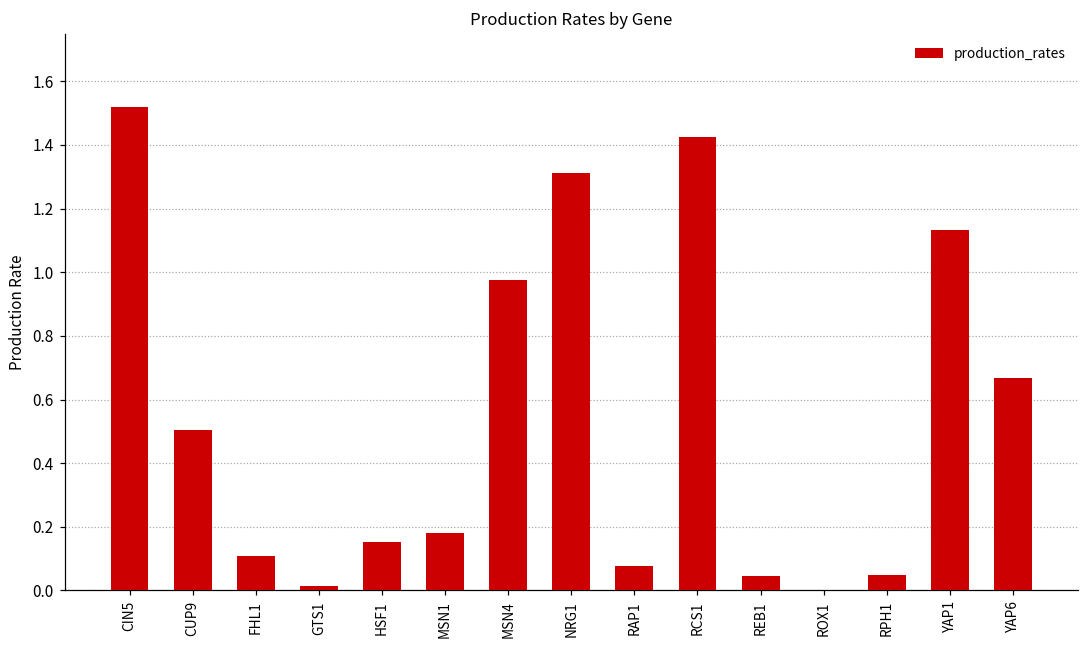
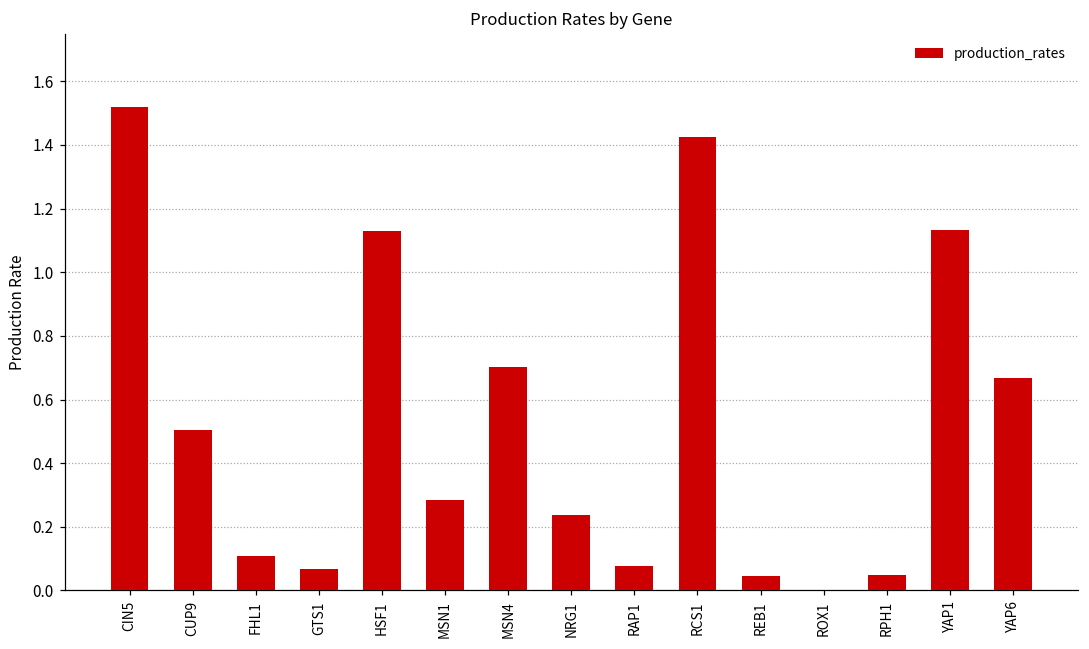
GTS1: 0.02 -> 0.07
HSF1: 0.15 -> 1.13
MSN1: 0.18 -> 0.28
MSN4: 0.97 -> 0.70
NRG1: 1.31 -> 0.24
